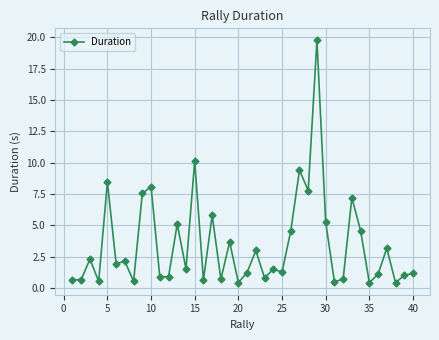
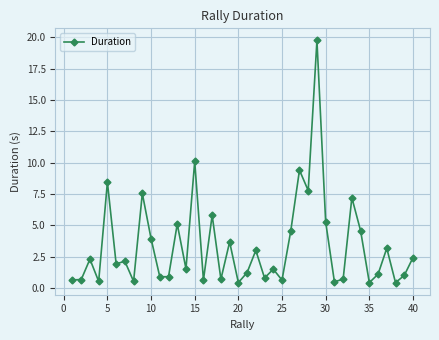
10: 8.1 -> 3.9
25: 1.3 -> 0.6
40: 1.2 -> 2.4
